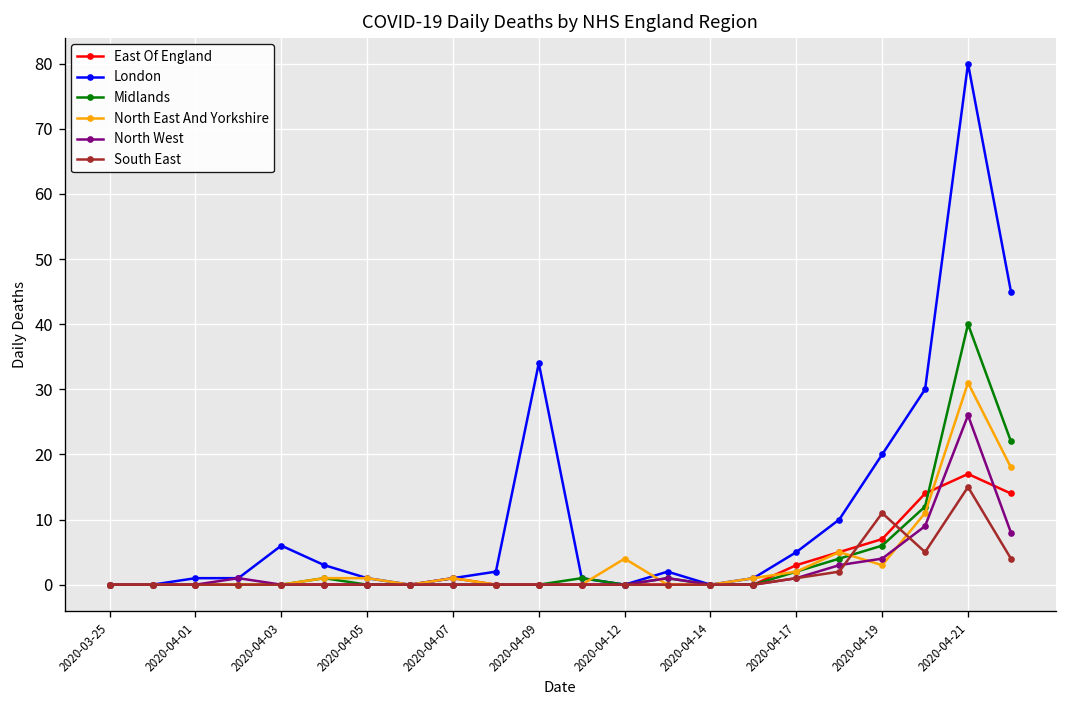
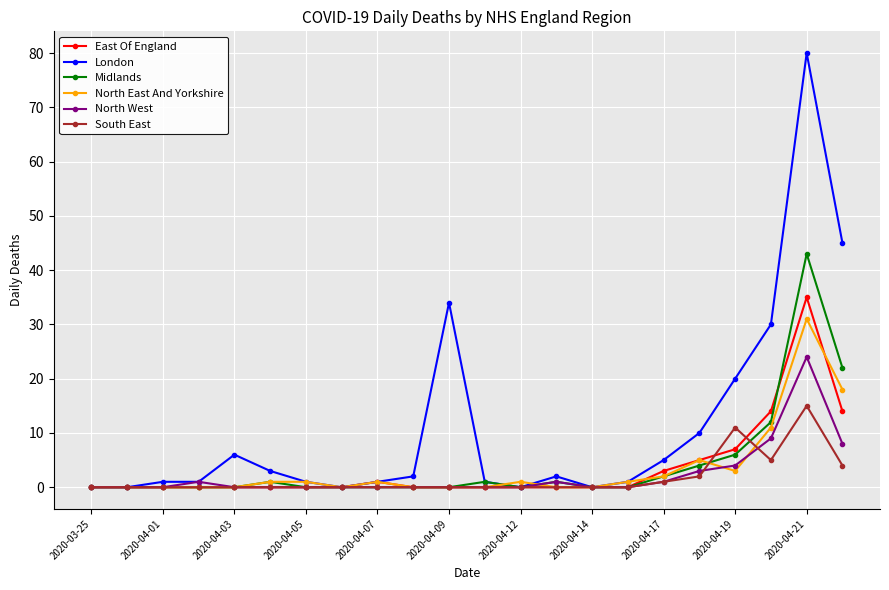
North East And Yorkshire, 2020-04-12: 4 -> 1
East Of England, 2020-04-21: 17 -> 35
Midlands, 2020-04-21: 40 -> 43
North West, 2020-04-21: 26 -> 24
